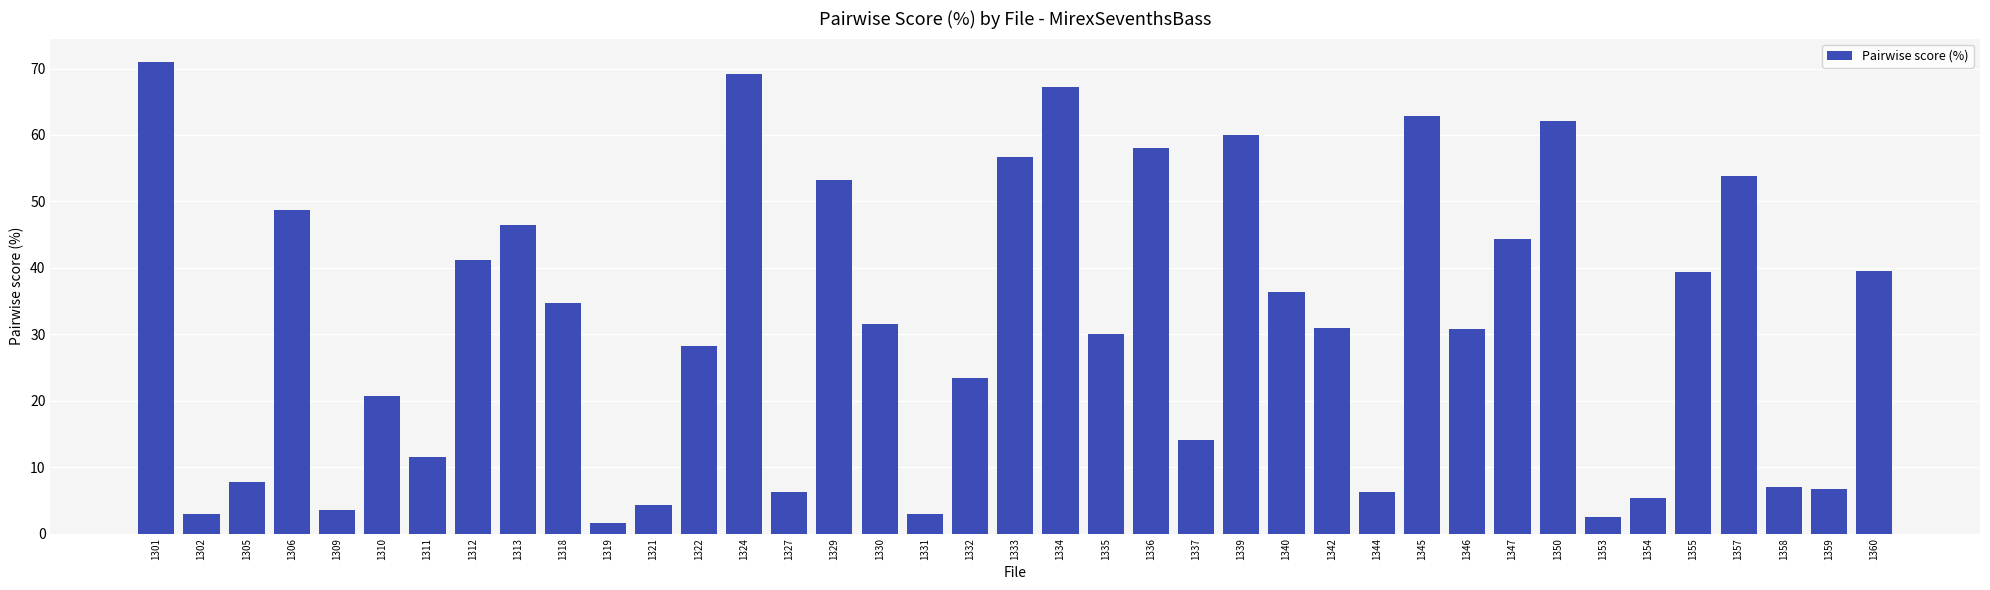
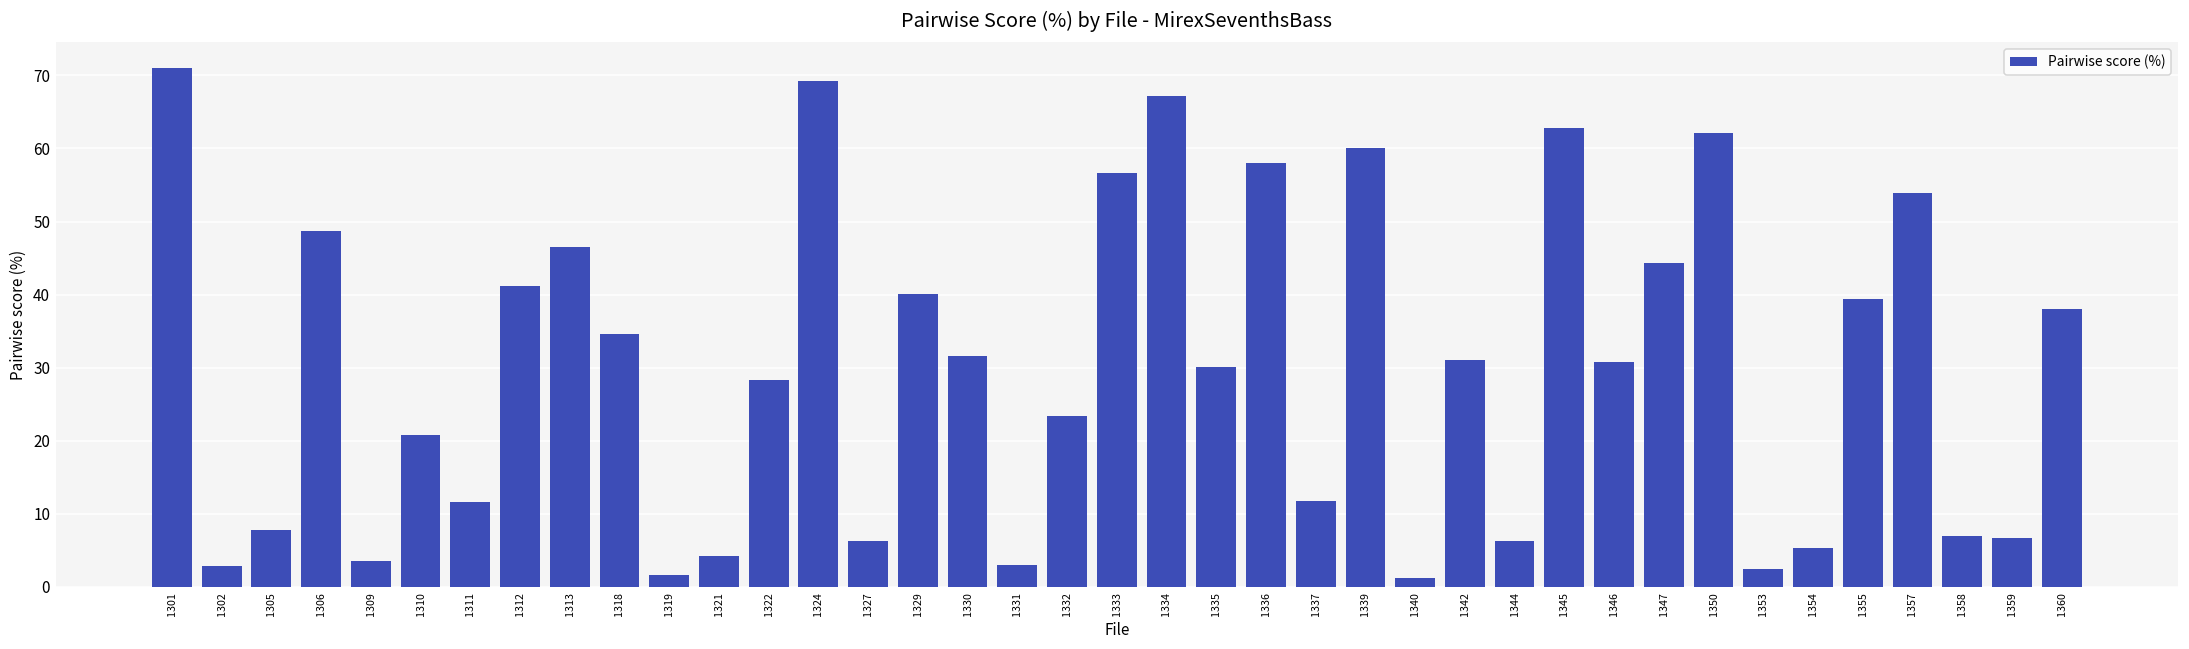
1329: 53 -> 40
1337: 14 -> 12
1340: 36 -> 1
1360: 40 -> 38
